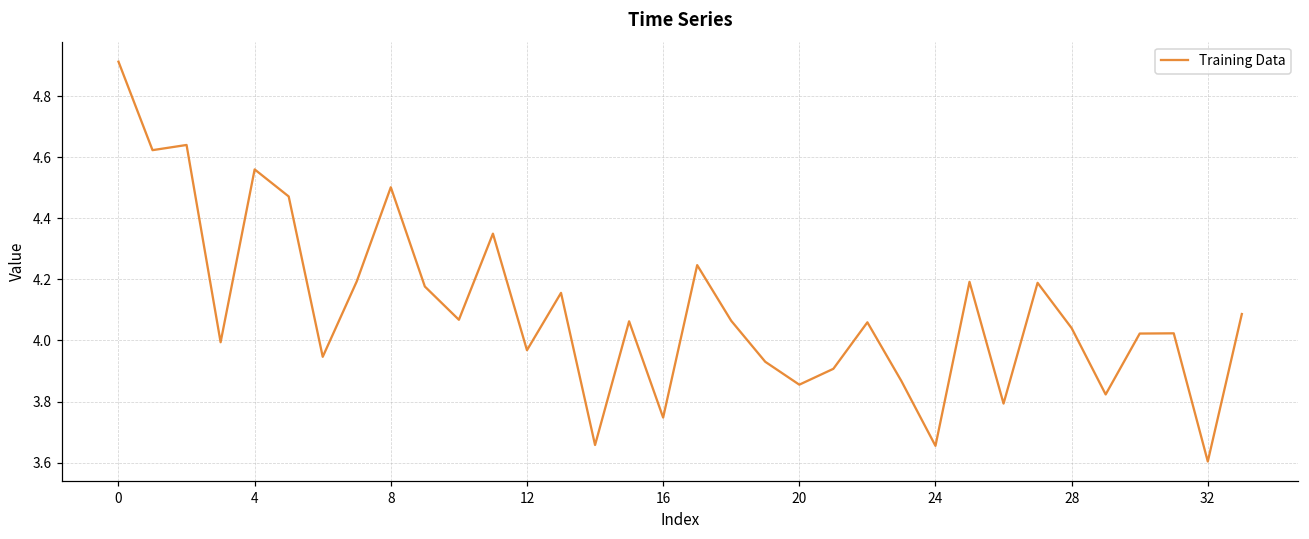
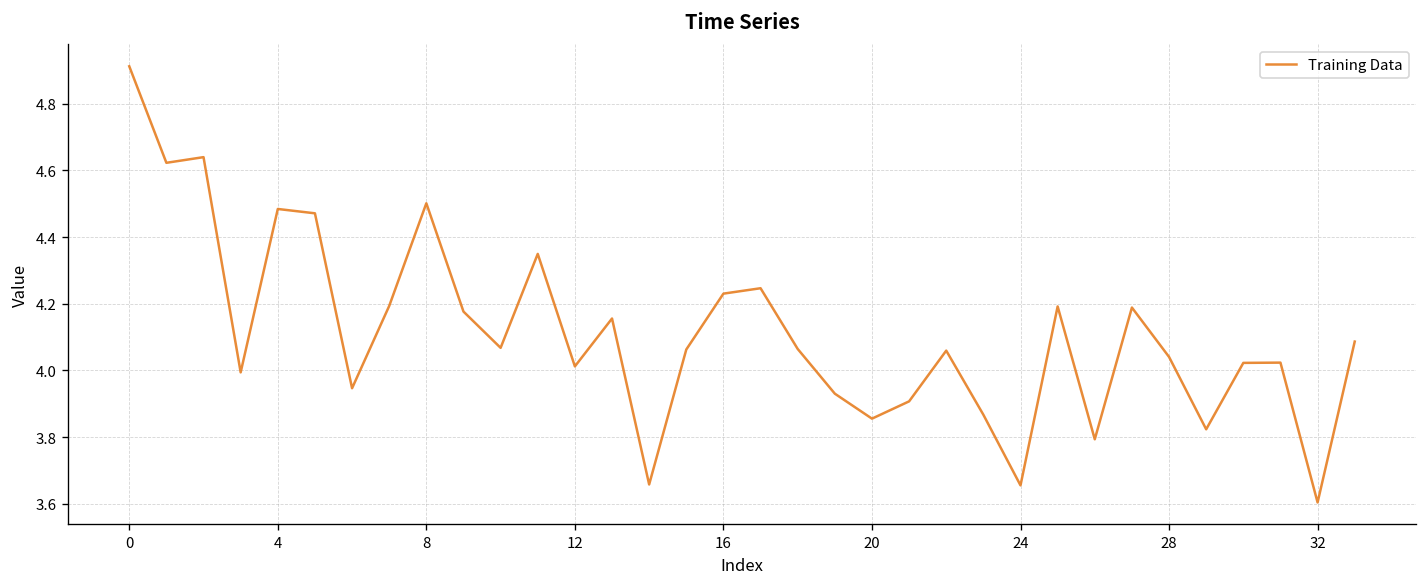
4: 4.56 -> 4.48
12: 3.97 -> 4.01
16: 3.75 -> 4.23
